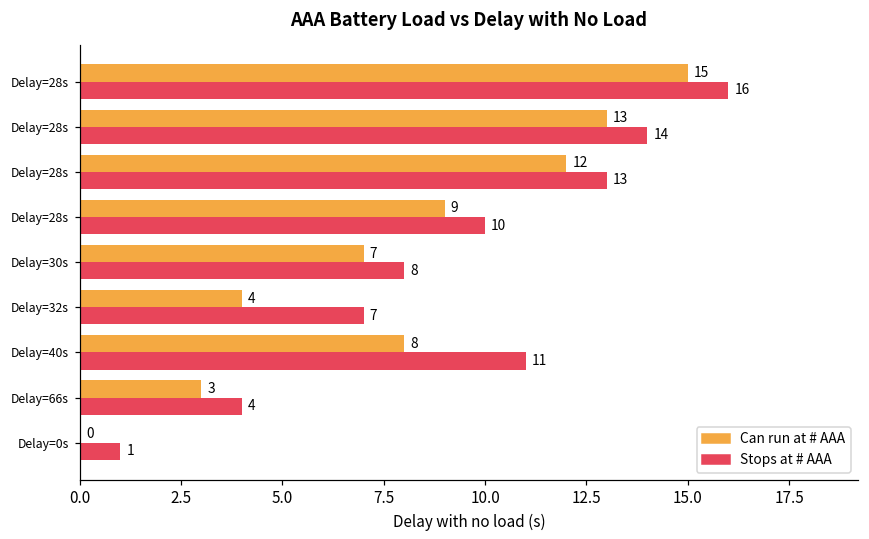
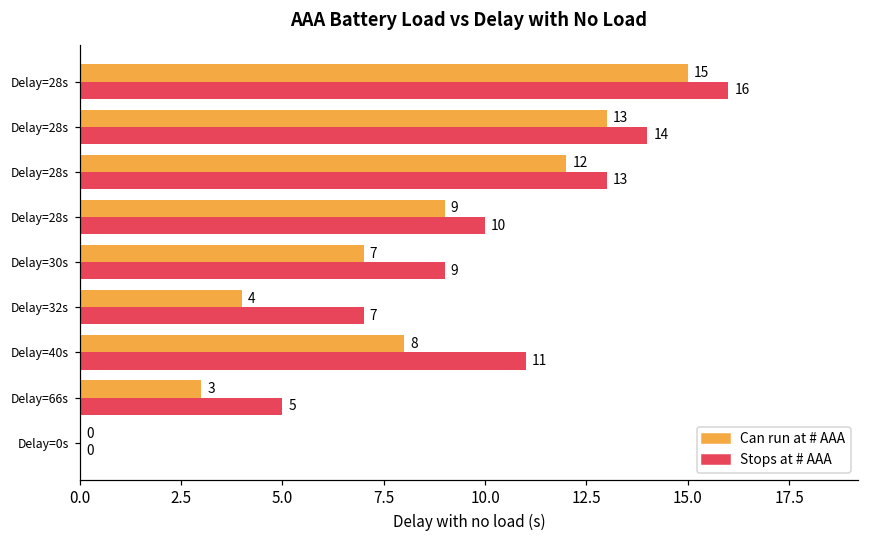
Stops at # AAA, Delay=30s: 8 -> 9
Stops at # AAA, Delay=66s: 4 -> 5
Stops at # AAA, Delay=0s: 1 -> 0
